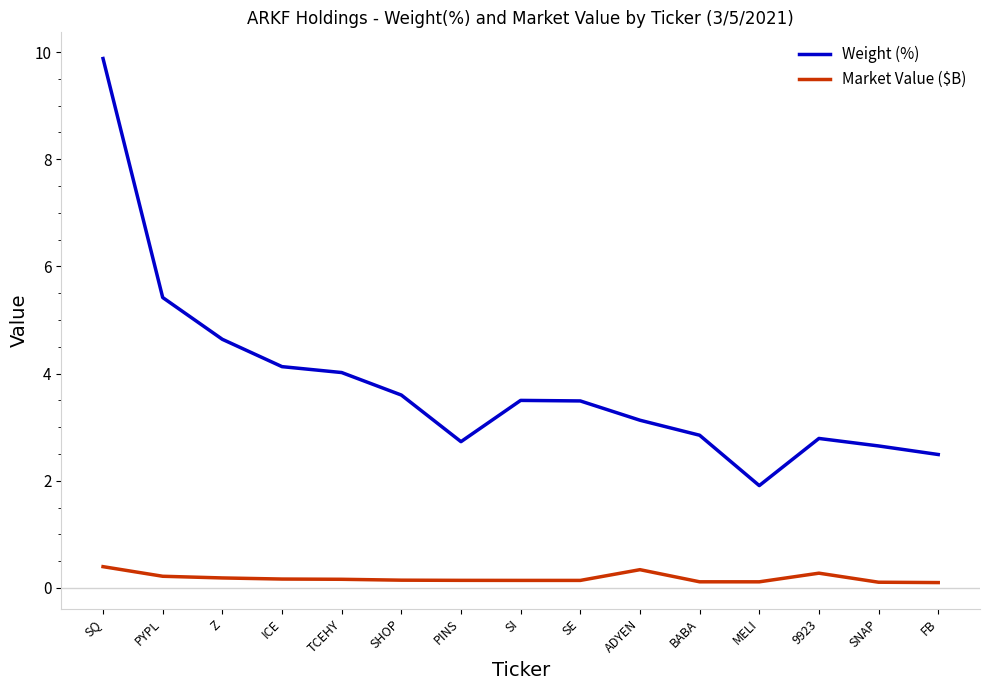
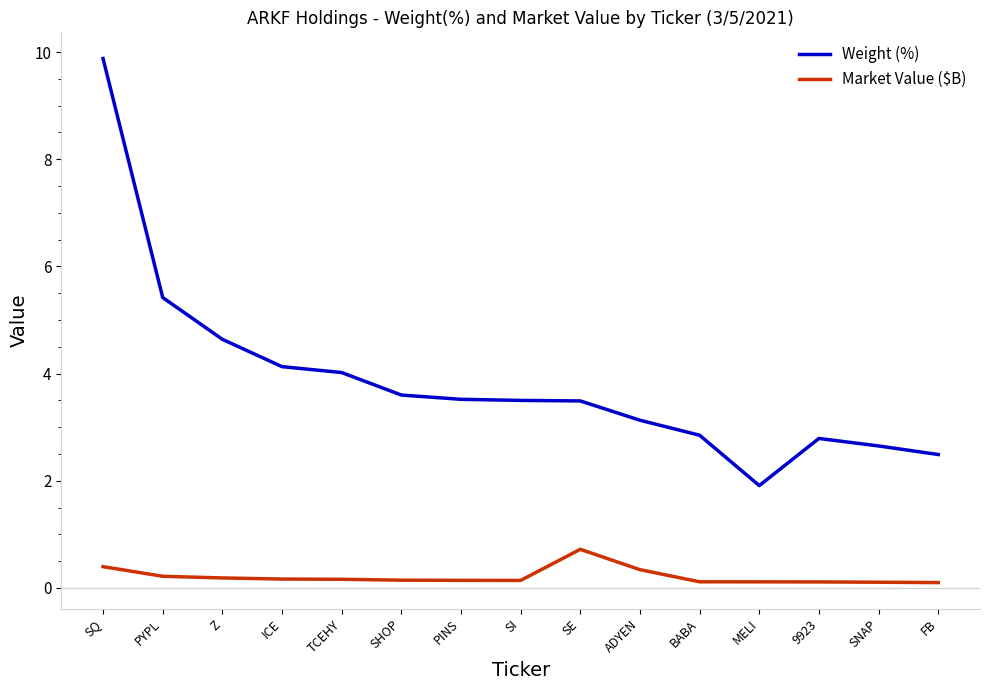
Weight (%), PINS: 2.7 -> 3.5
Market Value ($B), SE: 0.1 -> 0.7
Market Value ($B), 9923: 0.3 -> 0.1
